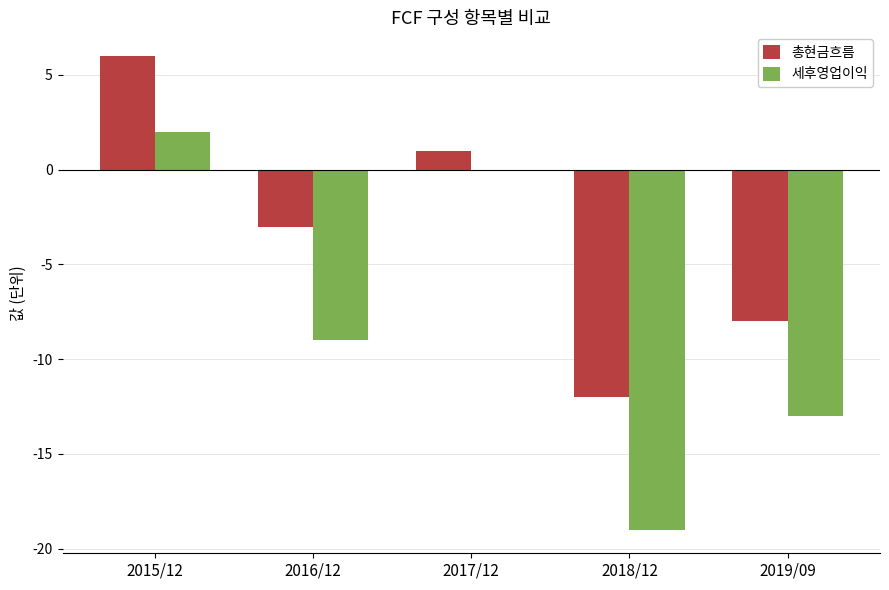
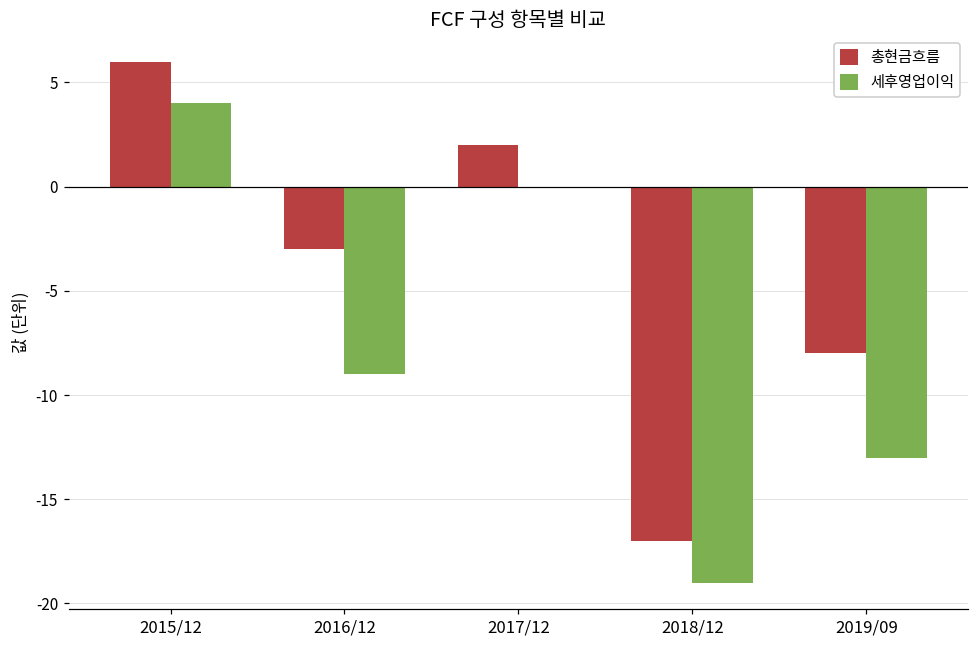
세후영업이익, 2015/12: 2 -> 4
총현금흐름, 2017/12: 1 -> 2
총현금흐름, 2018/12: -12 -> -17
